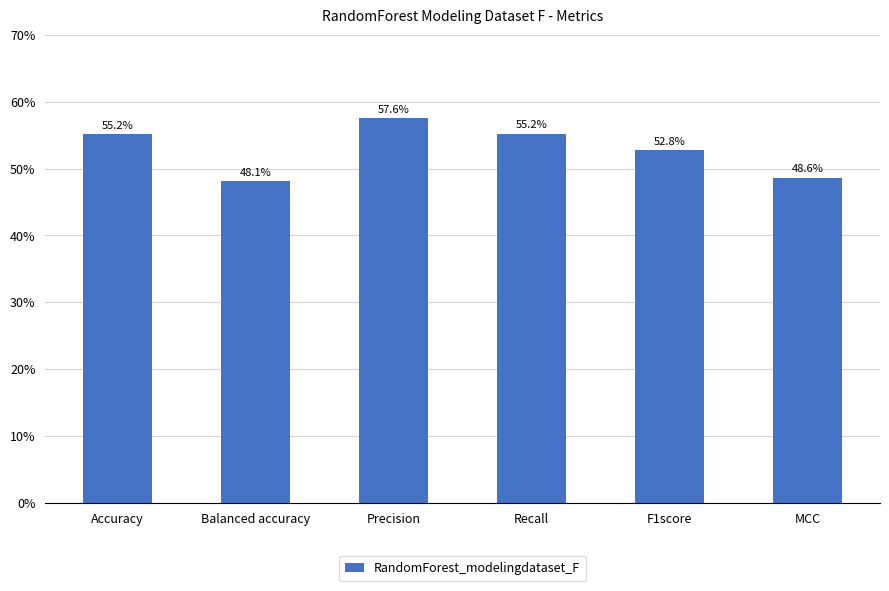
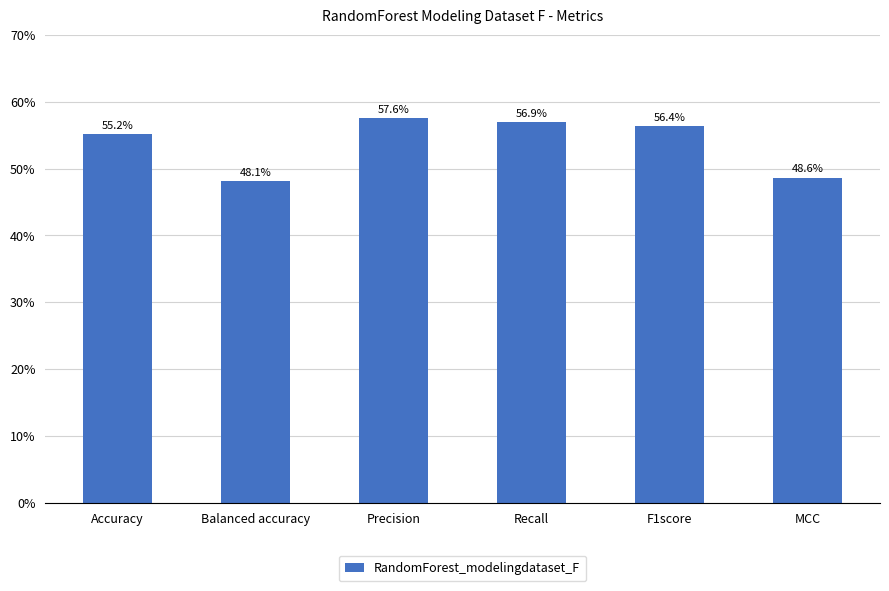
Recall: 55.2% -> 56.9%
F1score: 52.8% -> 56.4%
